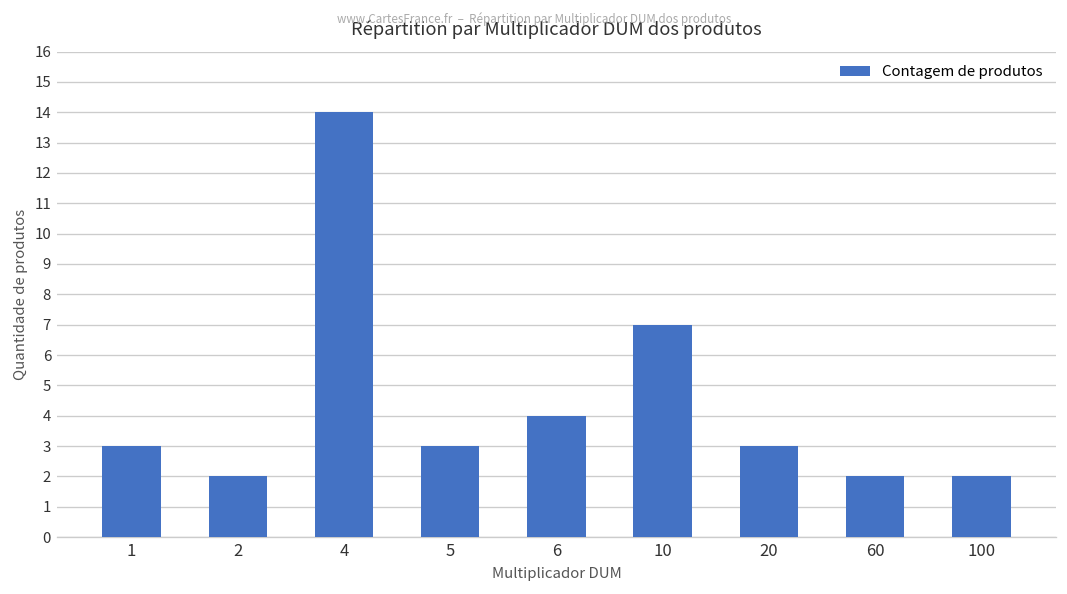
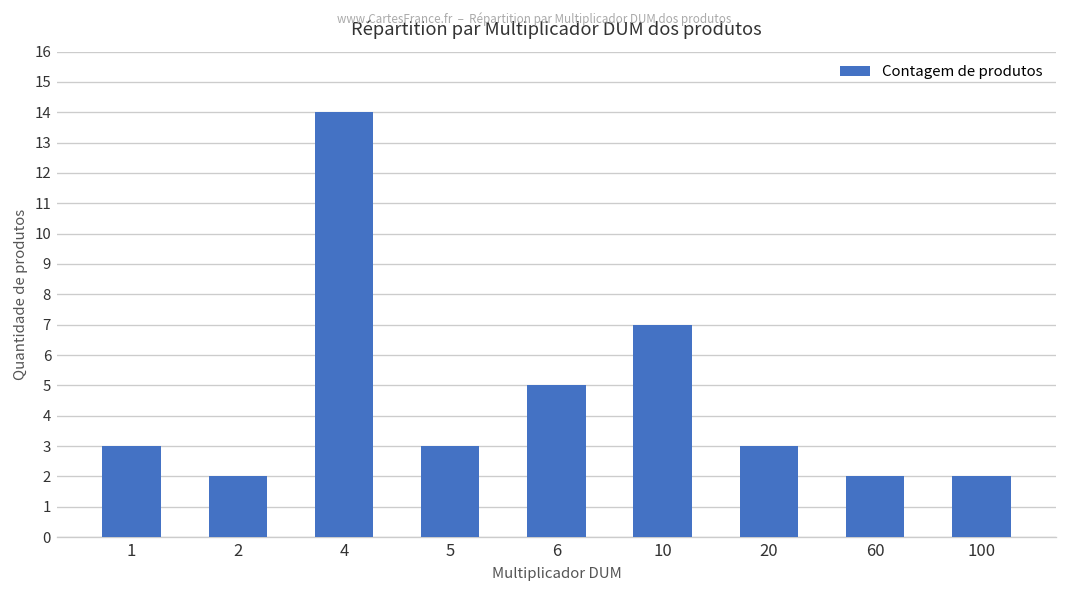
6: 4 -> 5
